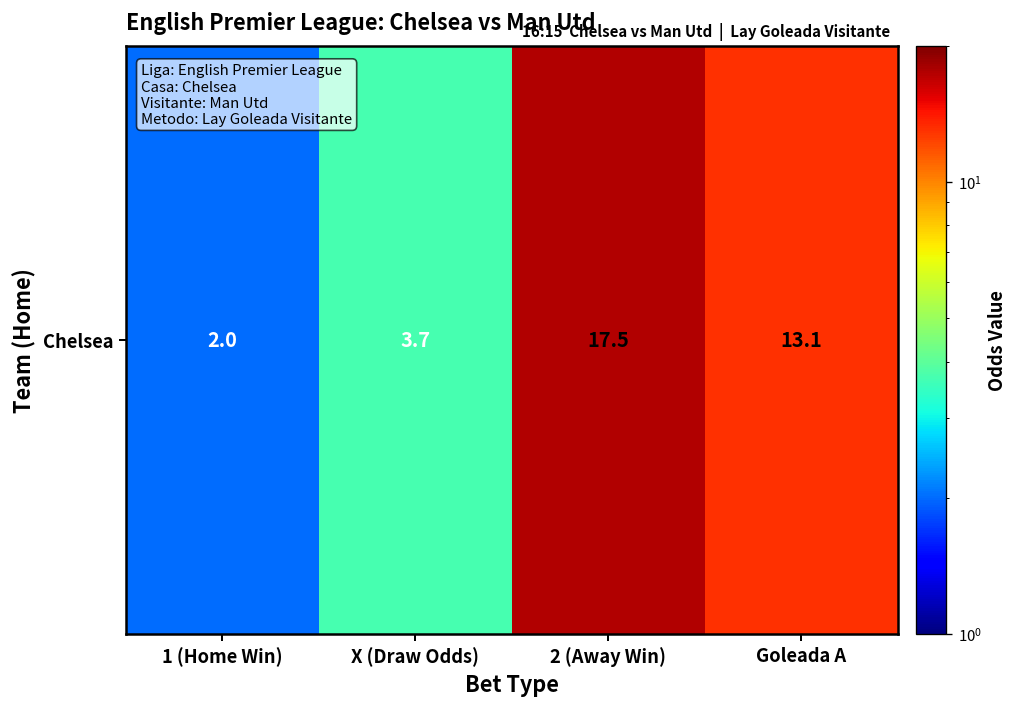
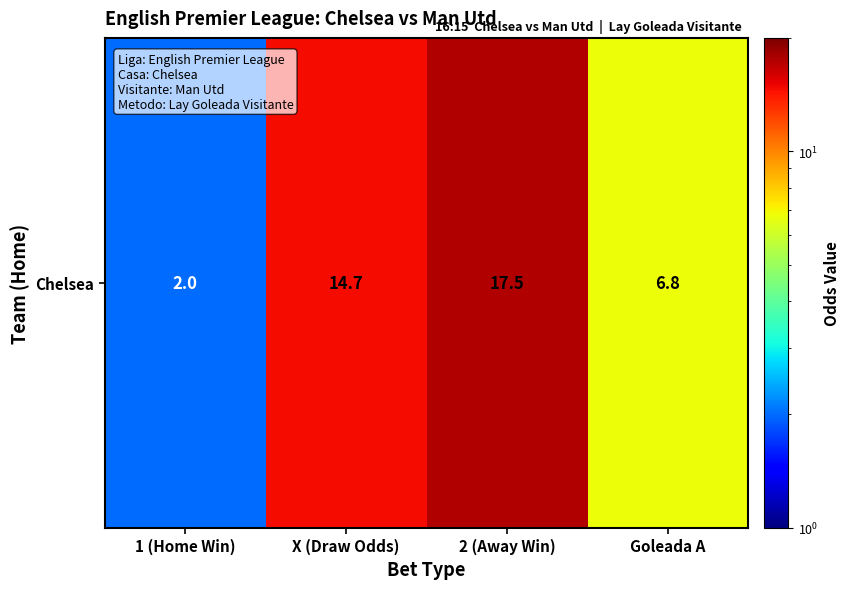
Chelsea, X (Draw Odds): 3.7 -> 14.7
Chelsea, Goleada A: 13.1 -> 6.8
